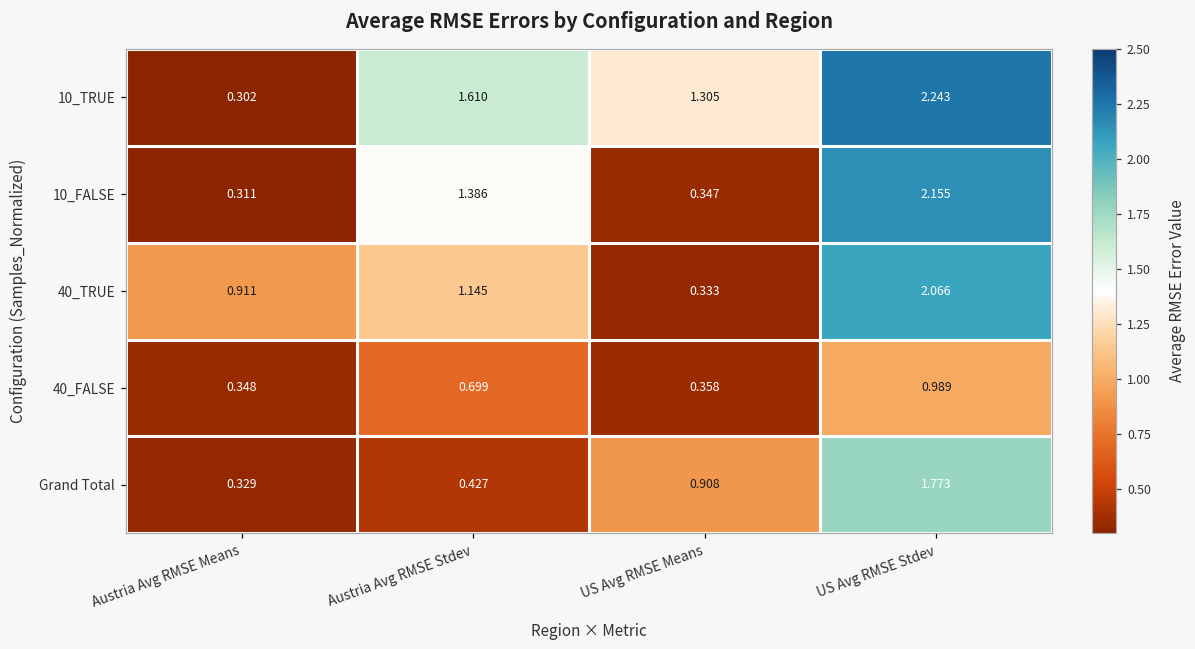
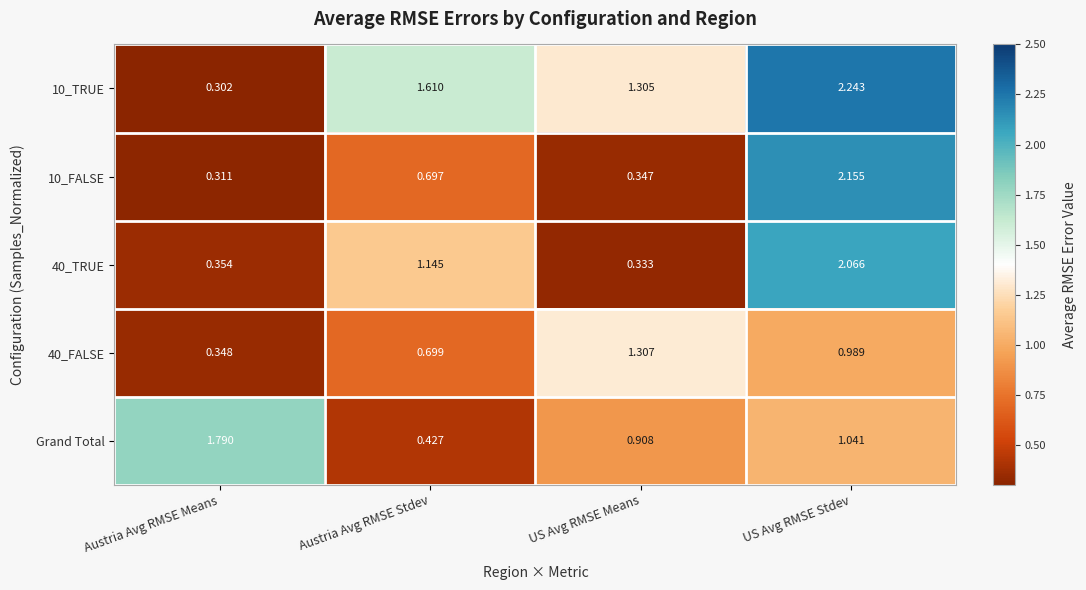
10_FALSE, Austria Avg RMSE Stdev: 1.386 -> 0.697
40_TRUE, Austria Avg RMSE Means: 0.911 -> 0.354
40_FALSE, US Avg RMSE Means: 0.358 -> 1.307
Grand Total, Austria Avg RMSE Means: 0.329 -> 1.790
Grand Total, US Avg RMSE Stdev: 1.773 -> 1.041
